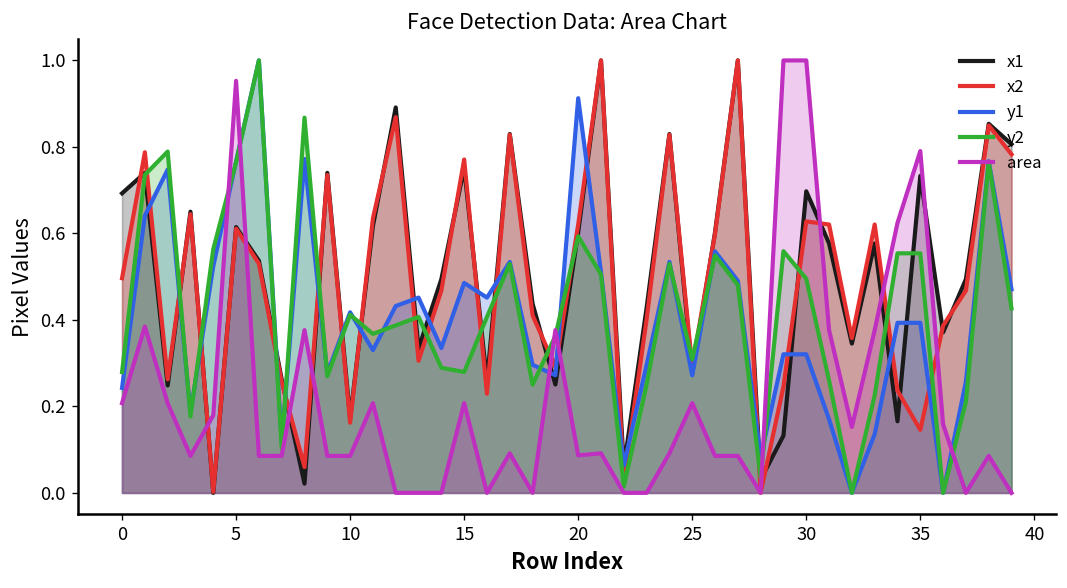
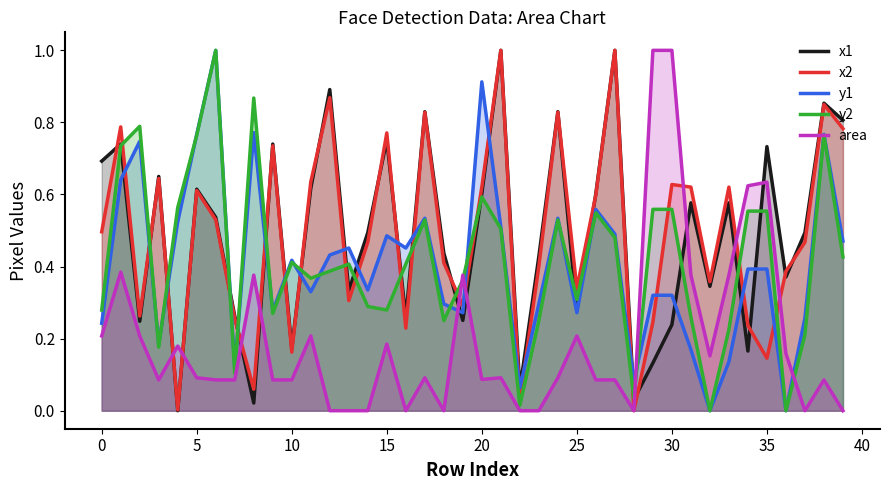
area, 5: 0.95 -> 0.09
area, 15: 0.21 -> 0.18
x2, 25: 0.29 -> 0.34
x1, 30: 0.70 -> 0.24
y2, 30: 0.50 -> 0.56
area, 35: 0.79 -> 0.63
